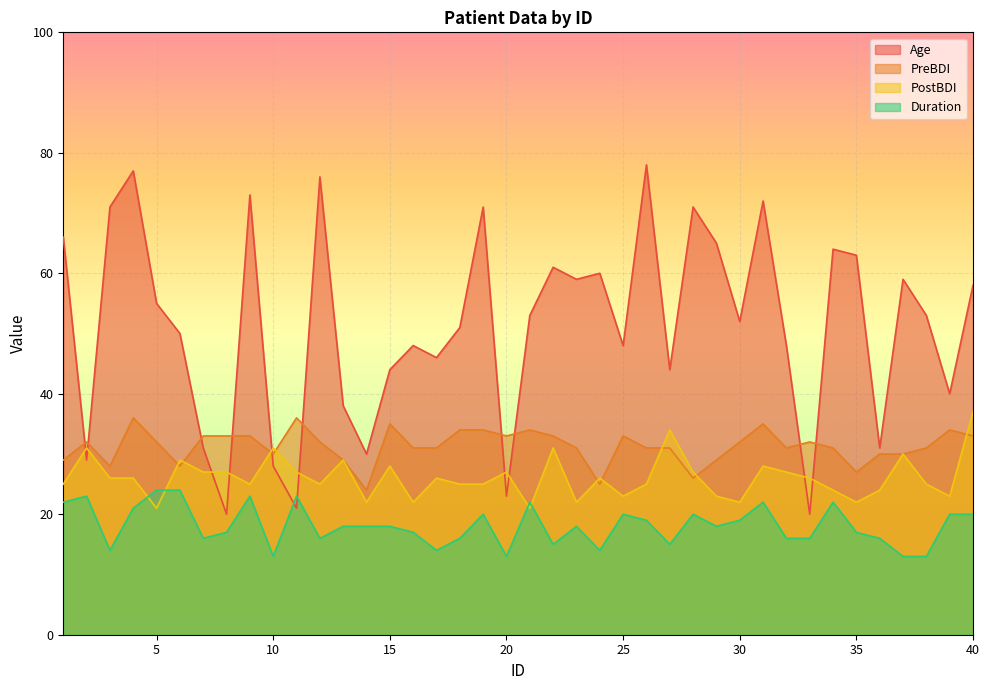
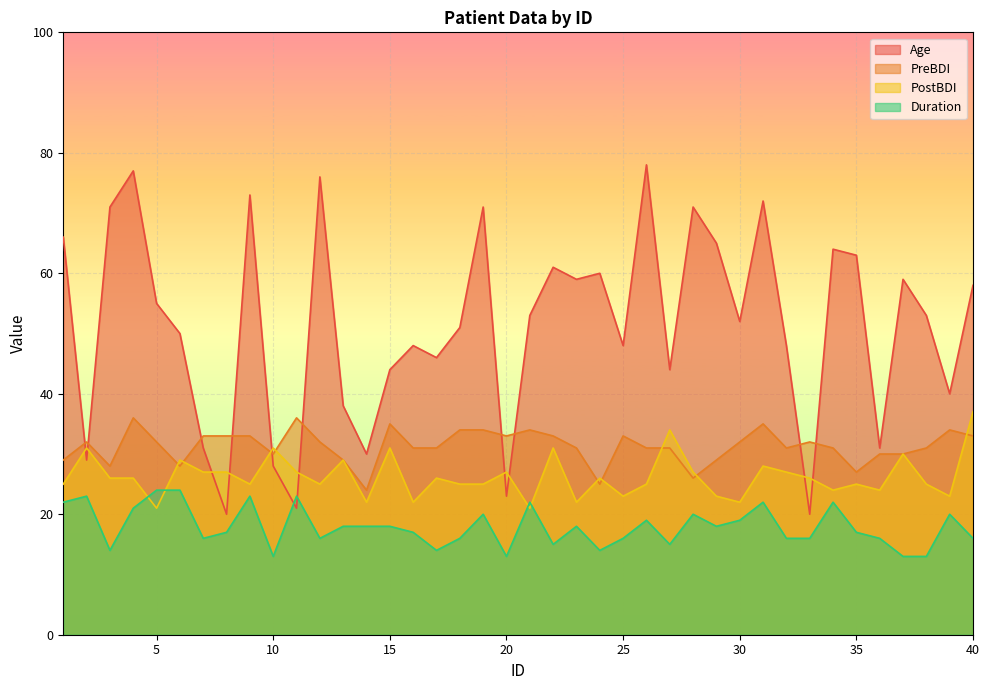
PostBDI, 15: 28 -> 31
Duration, 25: 20 -> 16
PostBDI, 35: 22 -> 25
Duration, 40: 20 -> 16
